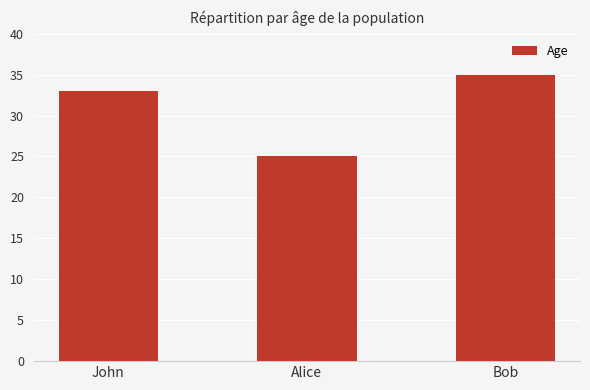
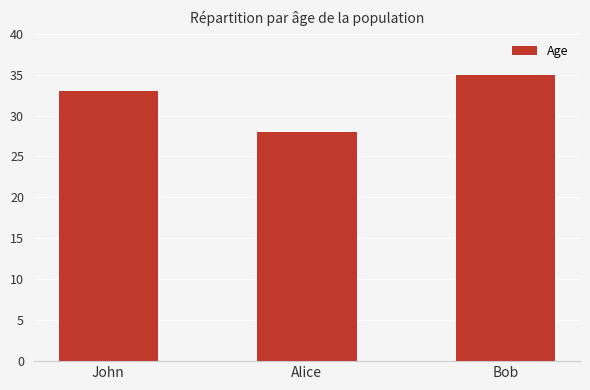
Alice: 25 -> 28
